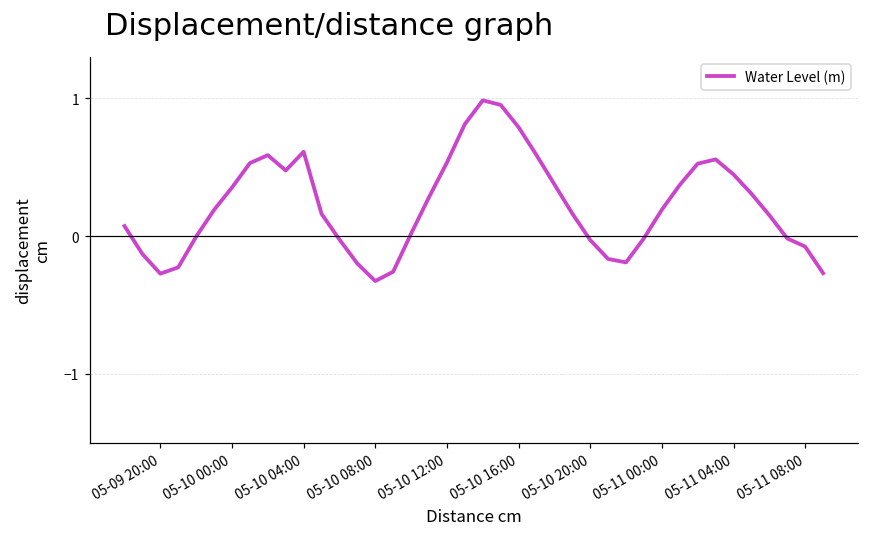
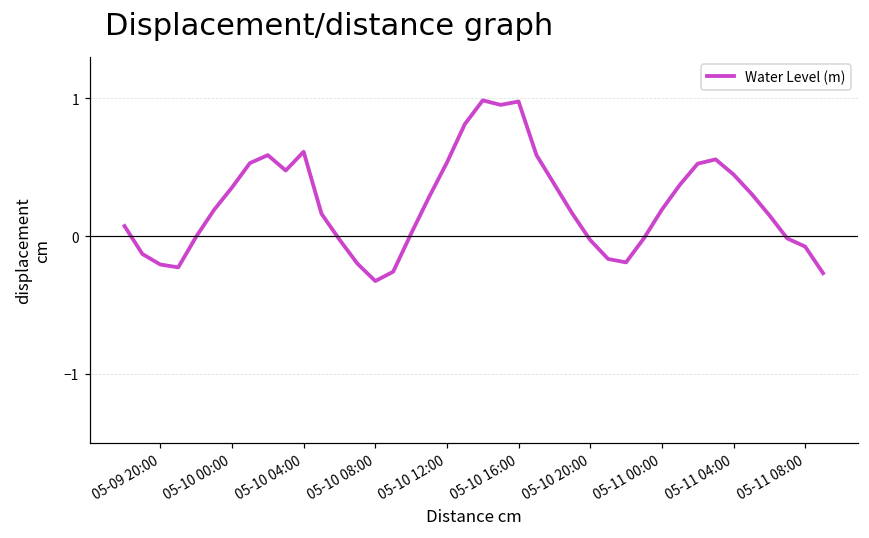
05-09 20:00: -0.27 -> -0.21
05-10 16:00: 0.79 -> 0.98
